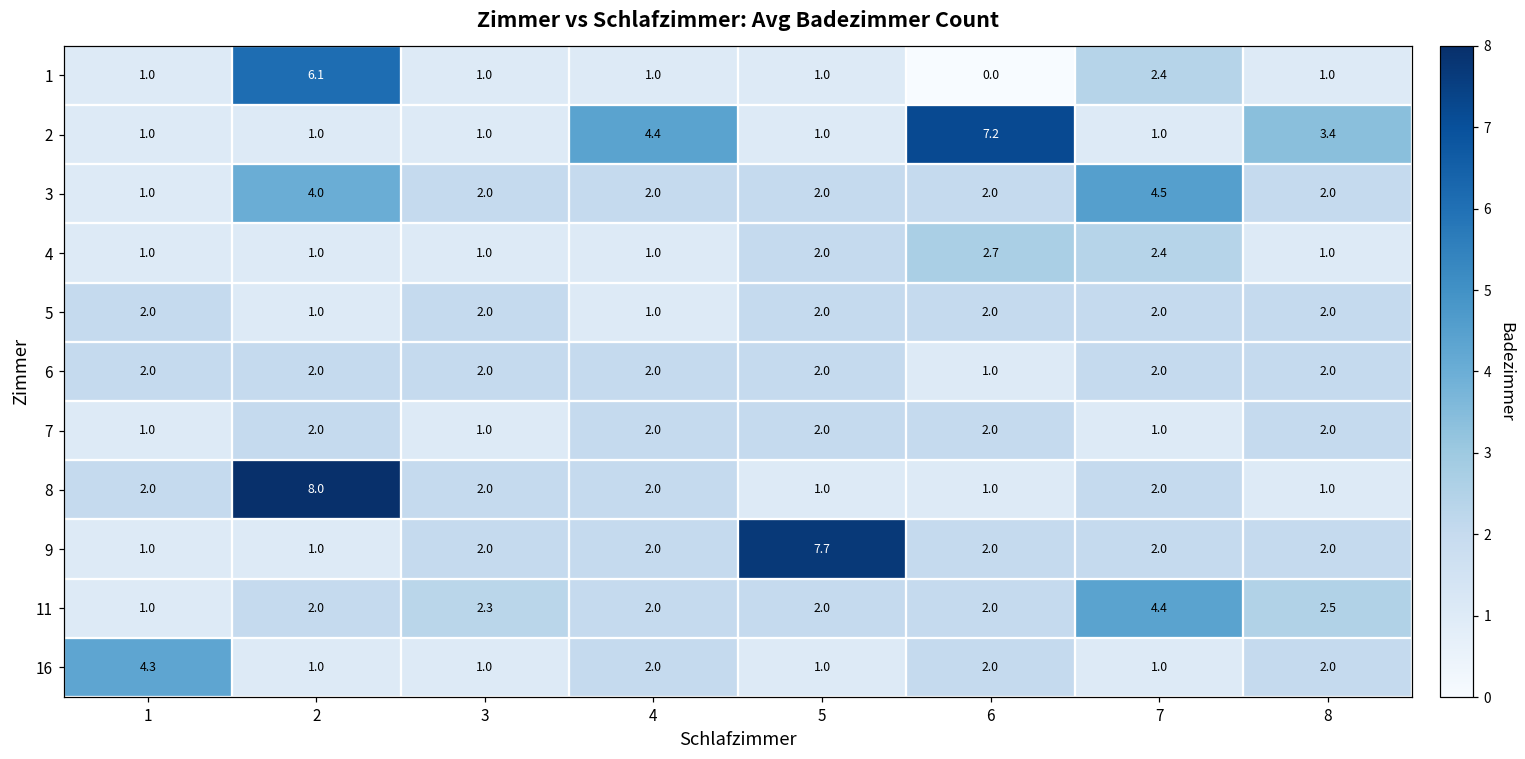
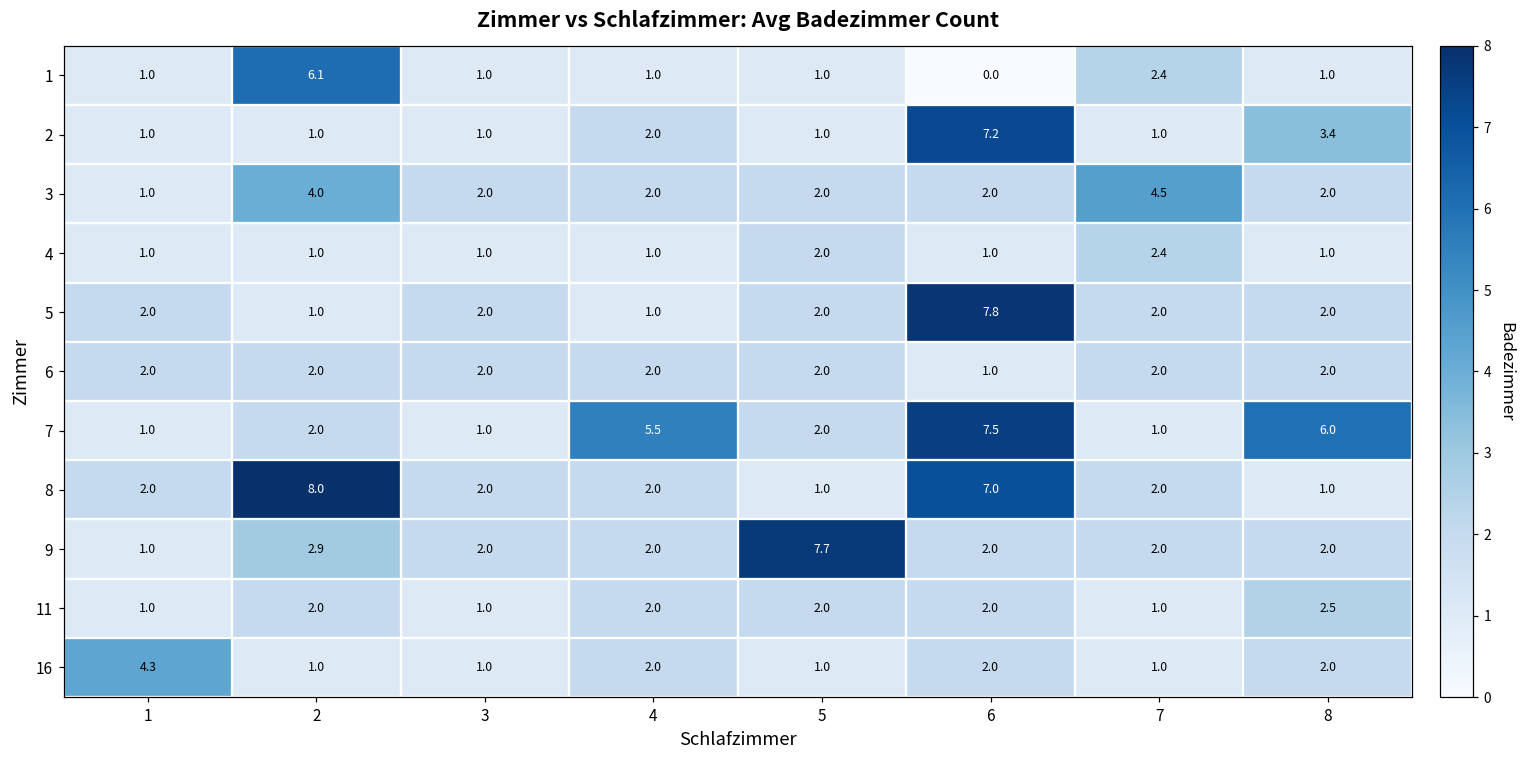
2, 4: 4.4 -> 2.0
4, 6: 2.7 -> 1.0
5, 6: 2.0 -> 7.8
7, 4: 2.0 -> 5.5
7, 6: 2.0 -> 7.5
7, 8: 2.0 -> 6.0
8, 6: 1.0 -> 7.0
9, 2: 1.0 -> 2.9
11, 3: 2.3 -> 1.0
11, 7: 4.4 -> 1.0
